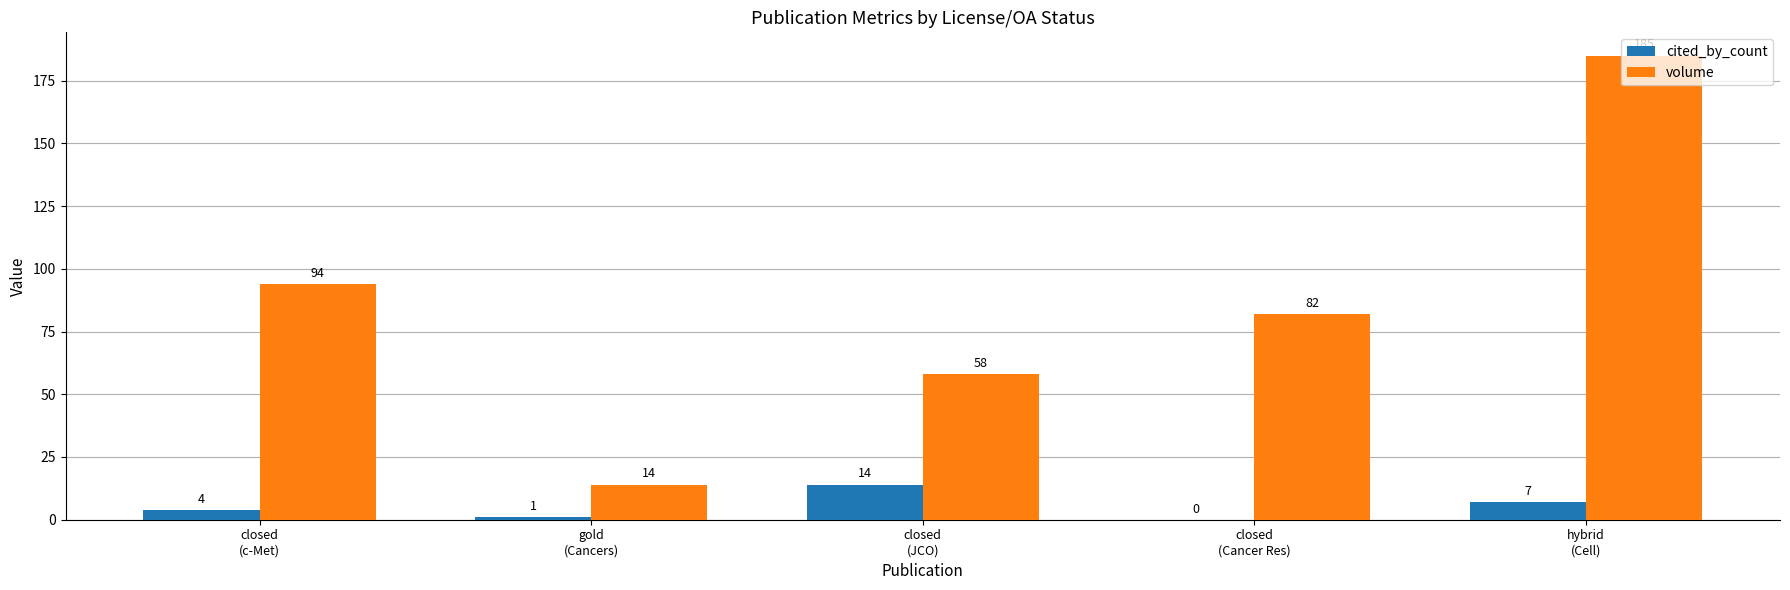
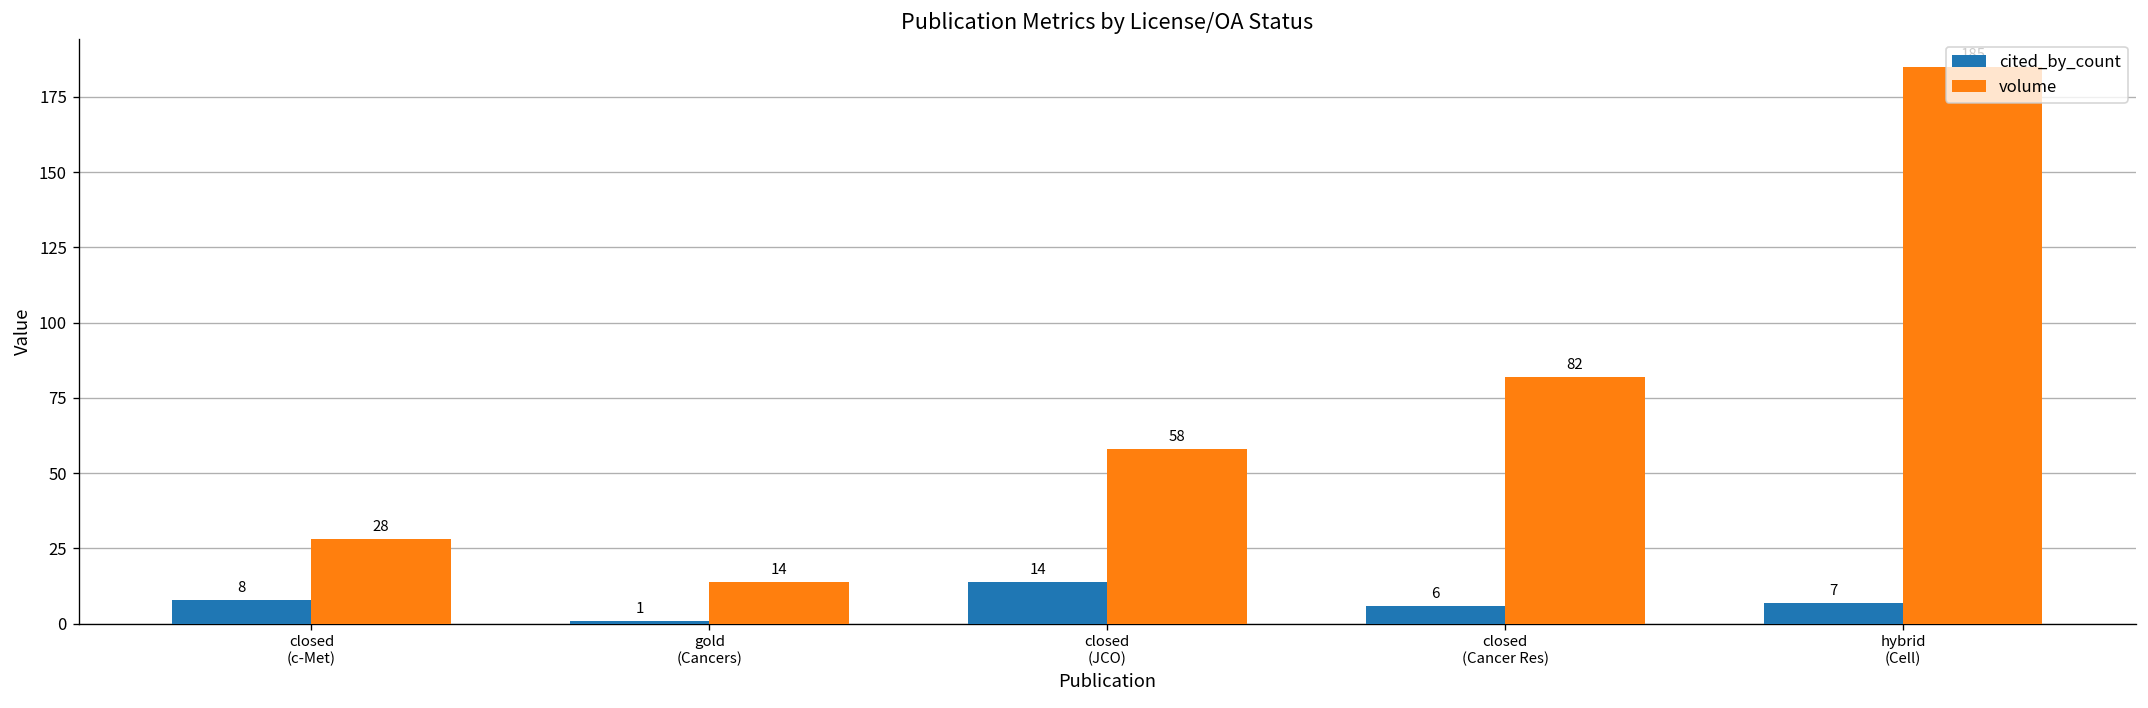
cited_by_count, closed (c-Met): 4 -> 8
volume, closed (c-Met): 94 -> 28
cited_by_count, closed (Cancer Res): 0 -> 6
